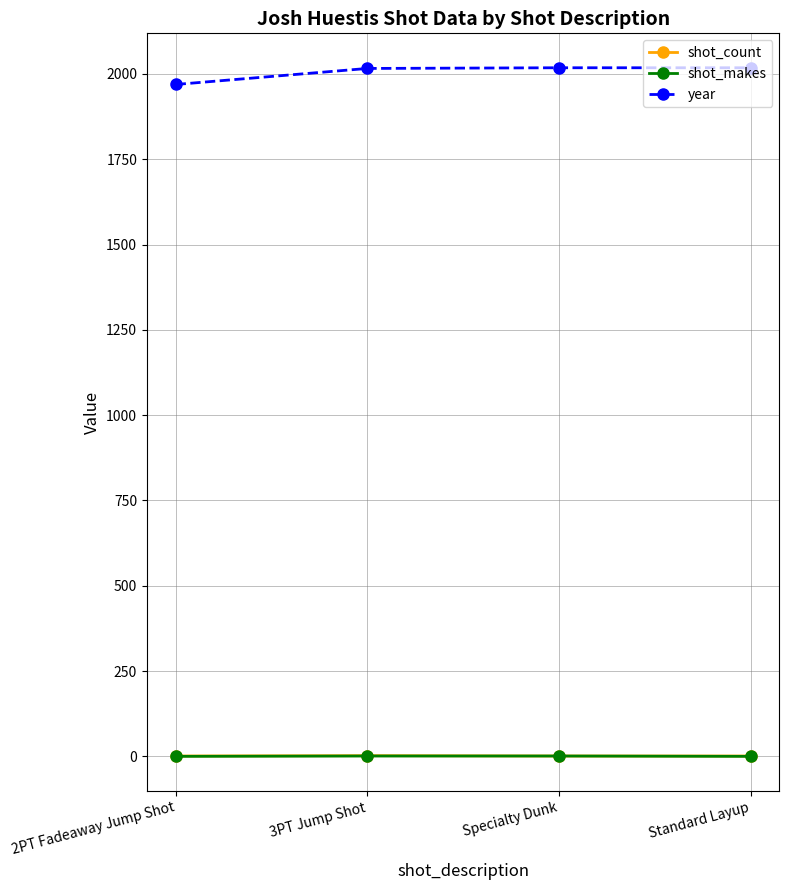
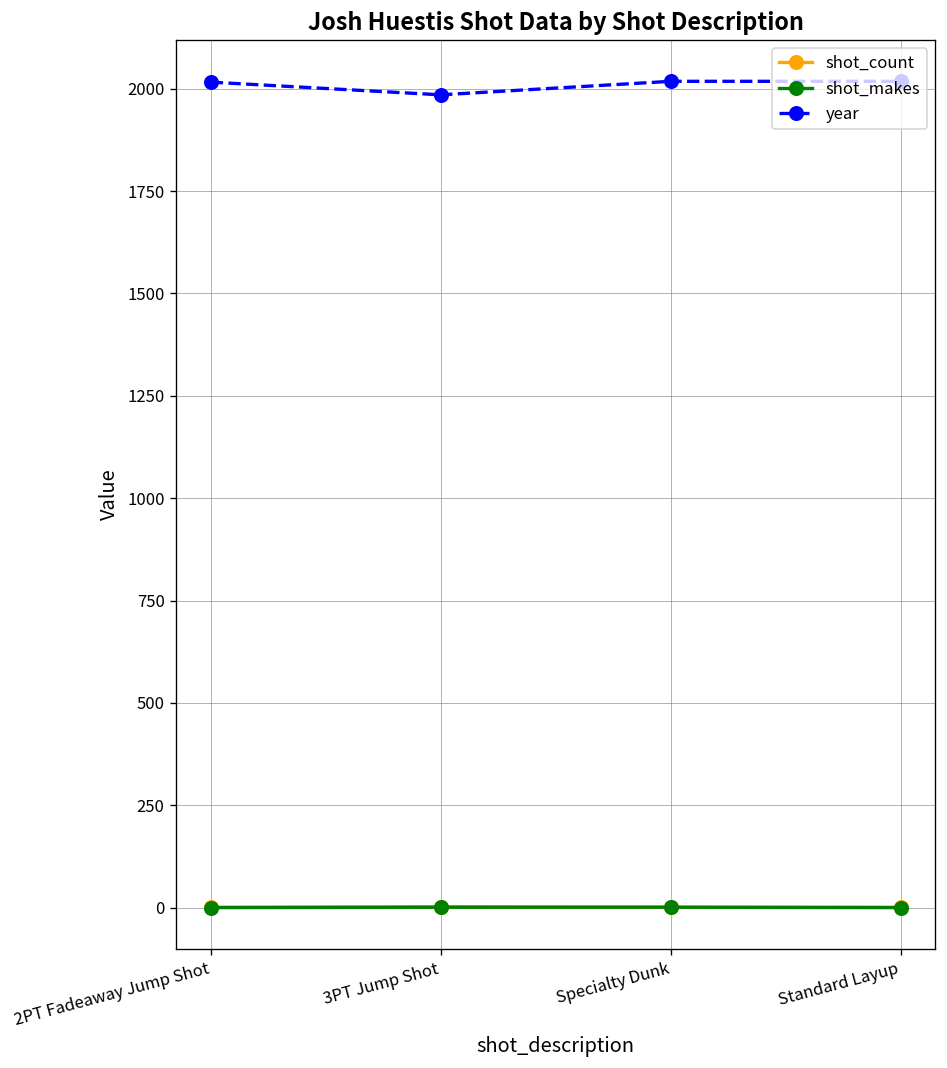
year, 2PT Fadeaway Jump Shot: 1970 -> 2020
year, 3PT Jump Shot: 2020 -> 1990
